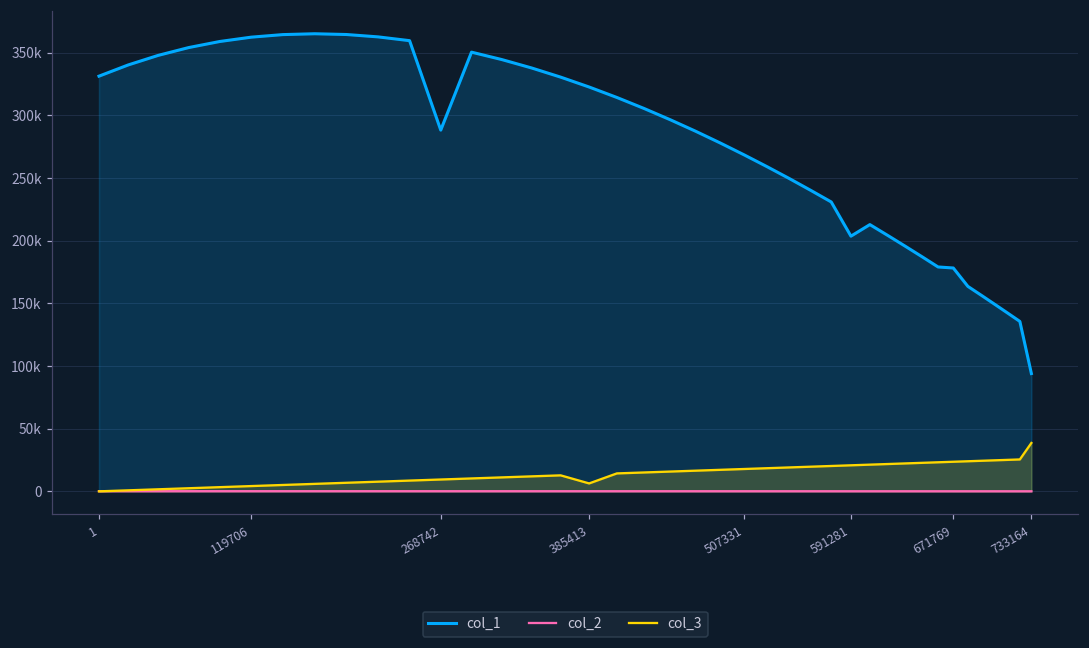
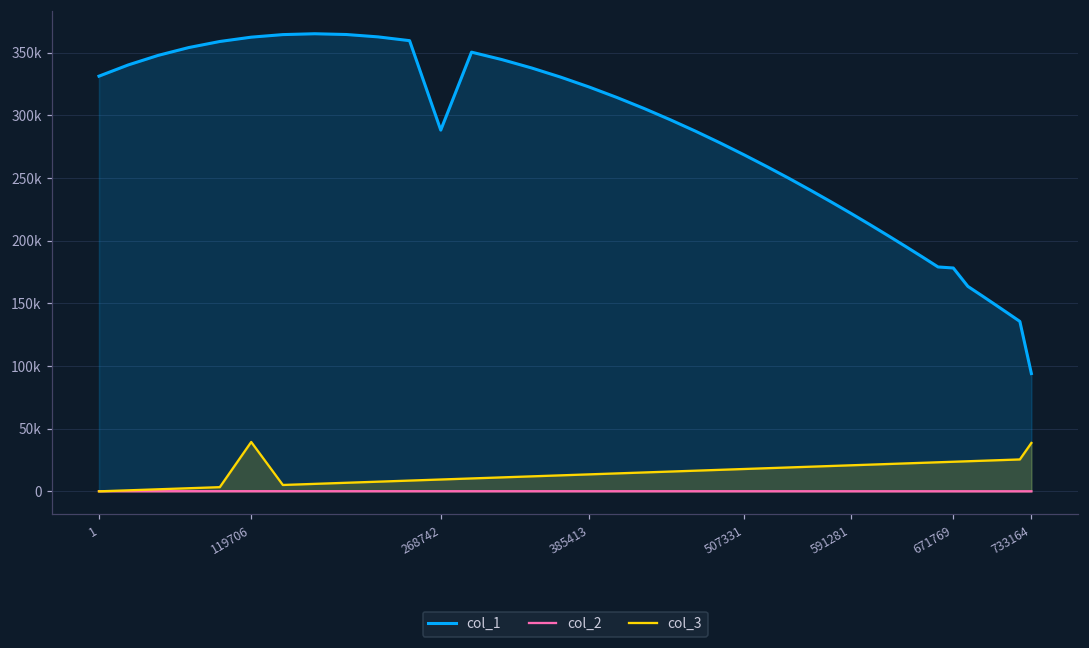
col_3, 119706: 4000 -> 39000
col_3, 385413: 6000 -> 14000
col_1, 591281: 204000 -> 222000
